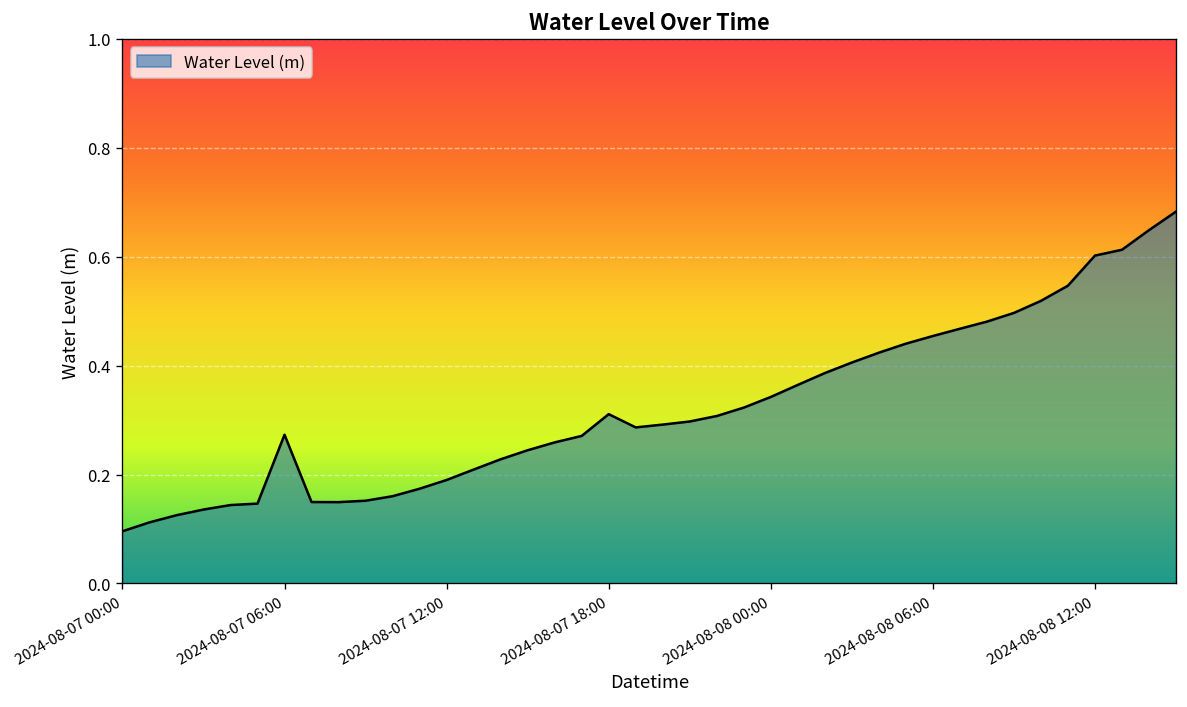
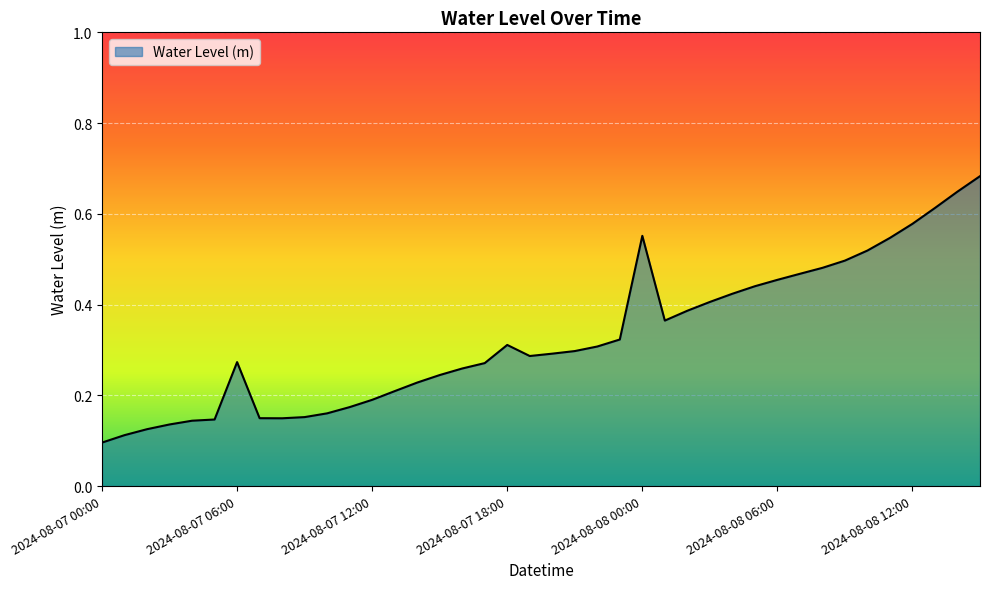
2024-08-08 00:00: 0.34 -> 0.55
2024-08-08 12:00: 0.60 -> 0.58
